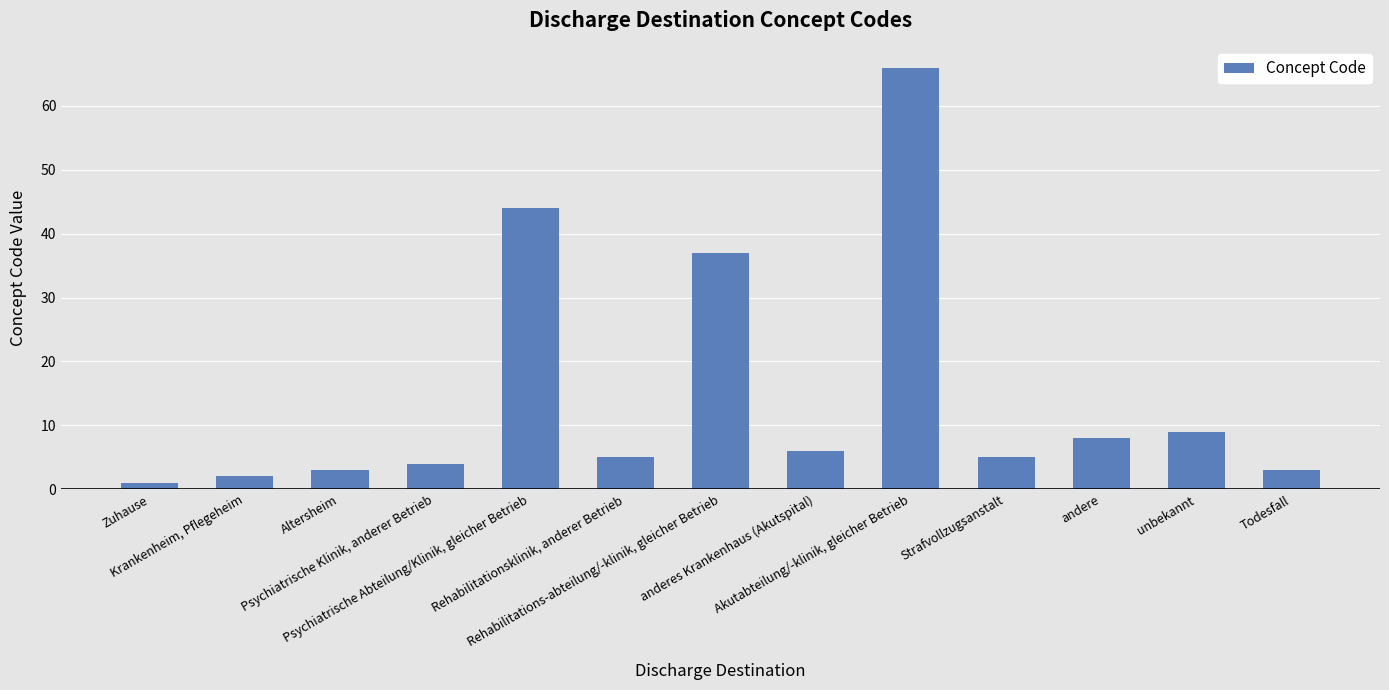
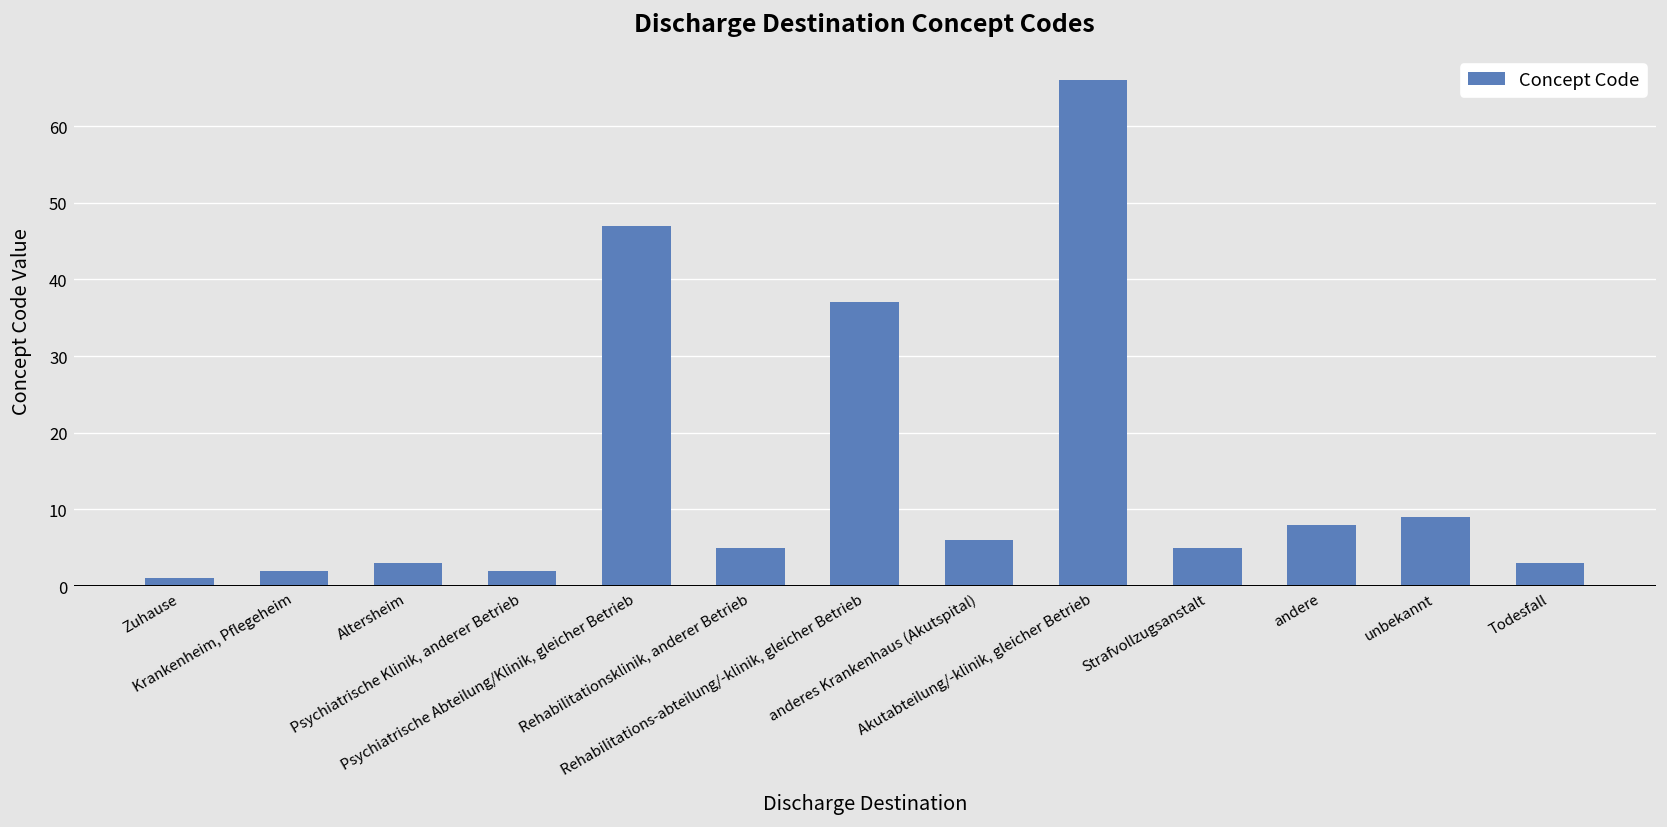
Psychiatrische Klinik, anderer Betrieb: 4 -> 2
Psychiatrische Abteilung/Klinik, gleicher Betrieb: 44 -> 47
